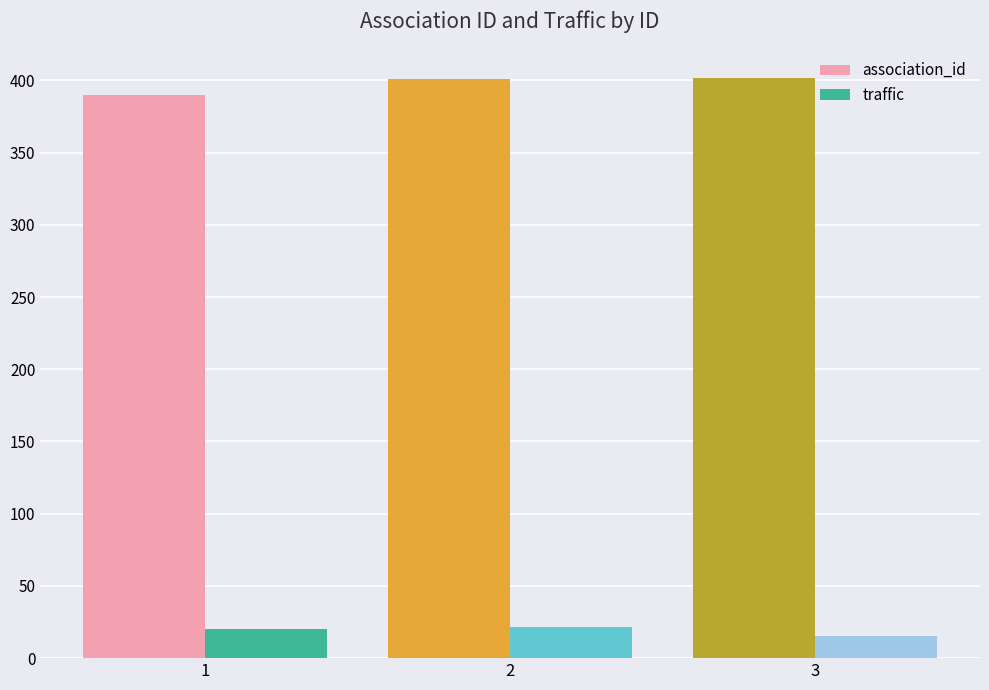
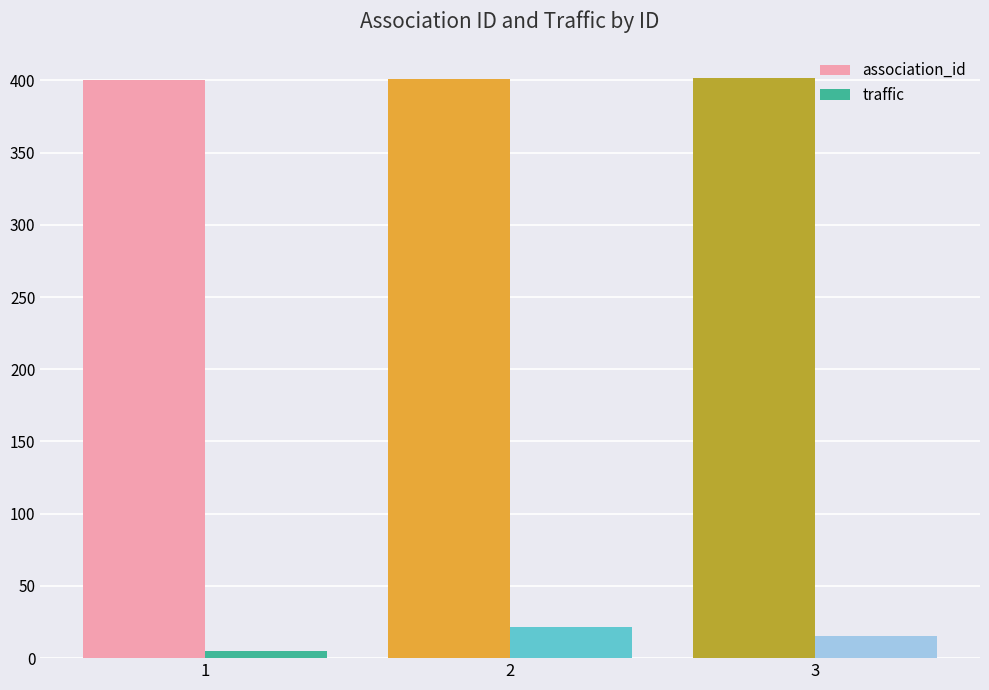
association_id, 1: 390 -> 400
traffic, 1: 20 -> 5
